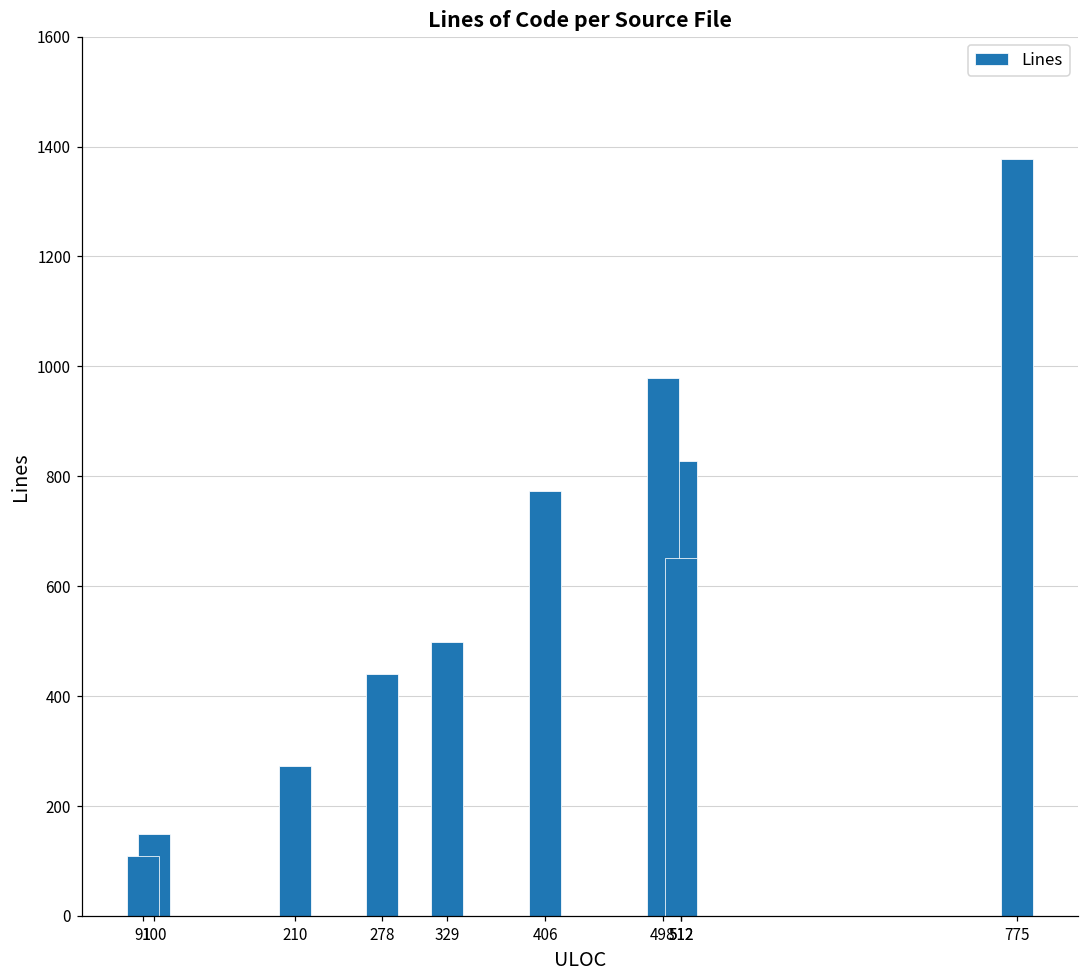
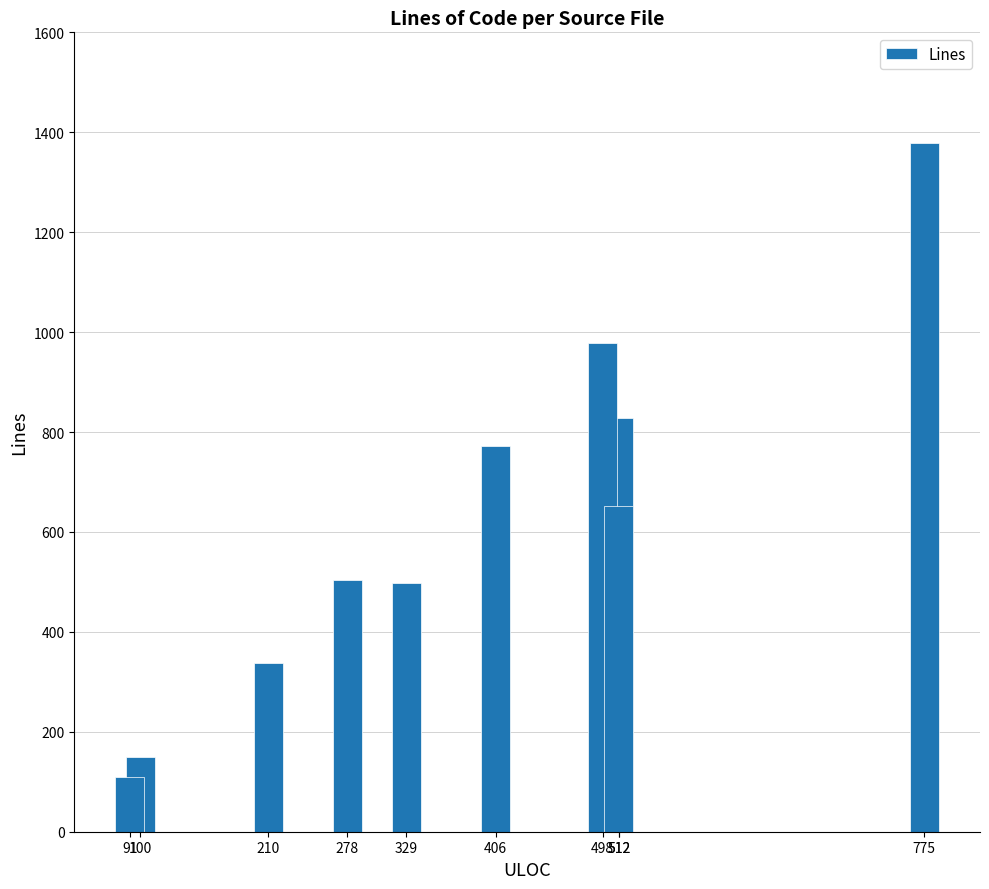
210: 270 -> 340
278: 440 -> 500
